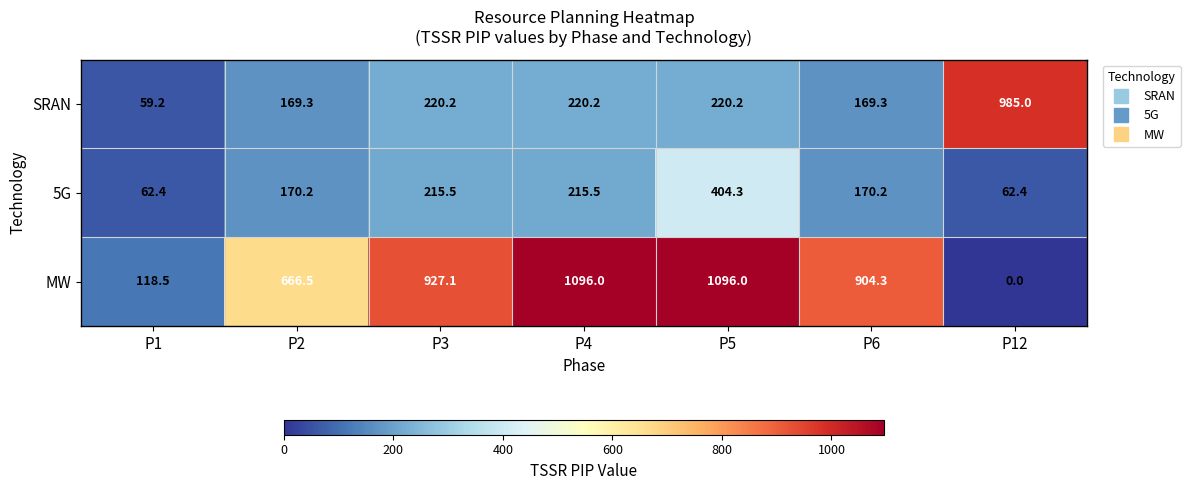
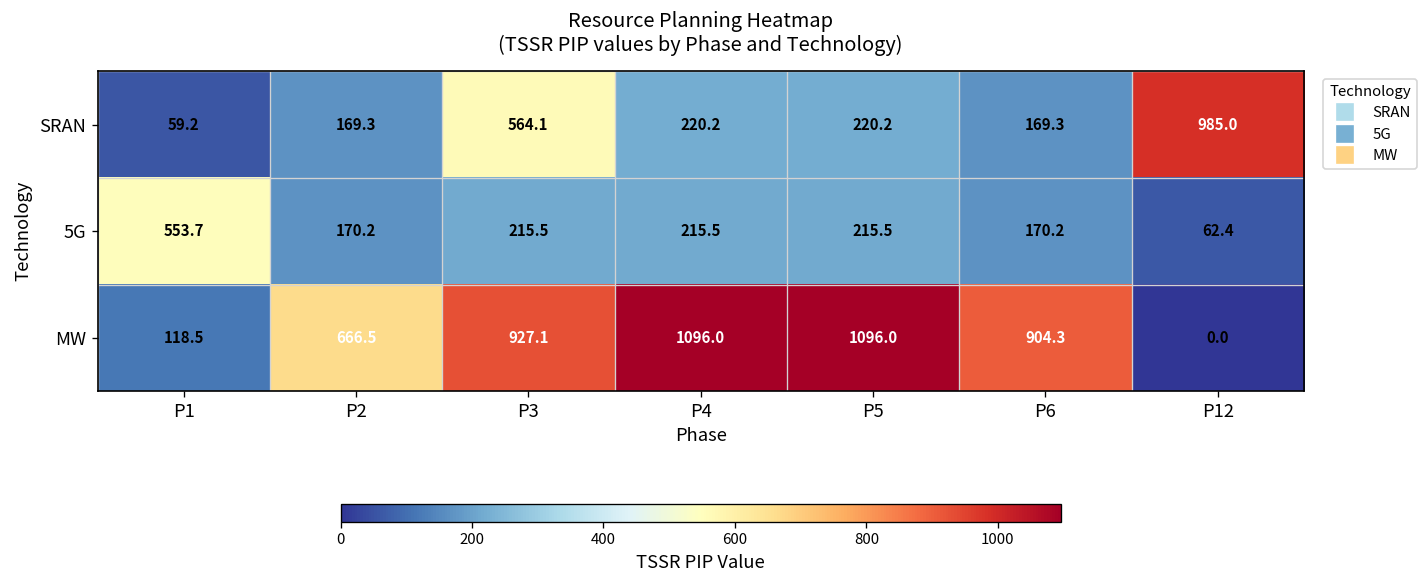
SRAN, P3: 220.2 -> 564.1
5G, P1: 62.4 -> 553.7
5G, P5: 404.3 -> 215.5
